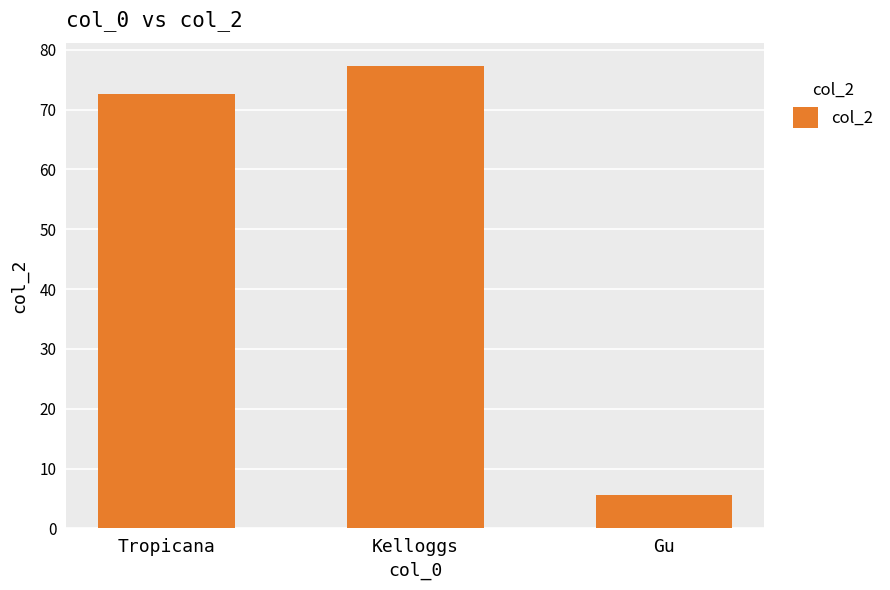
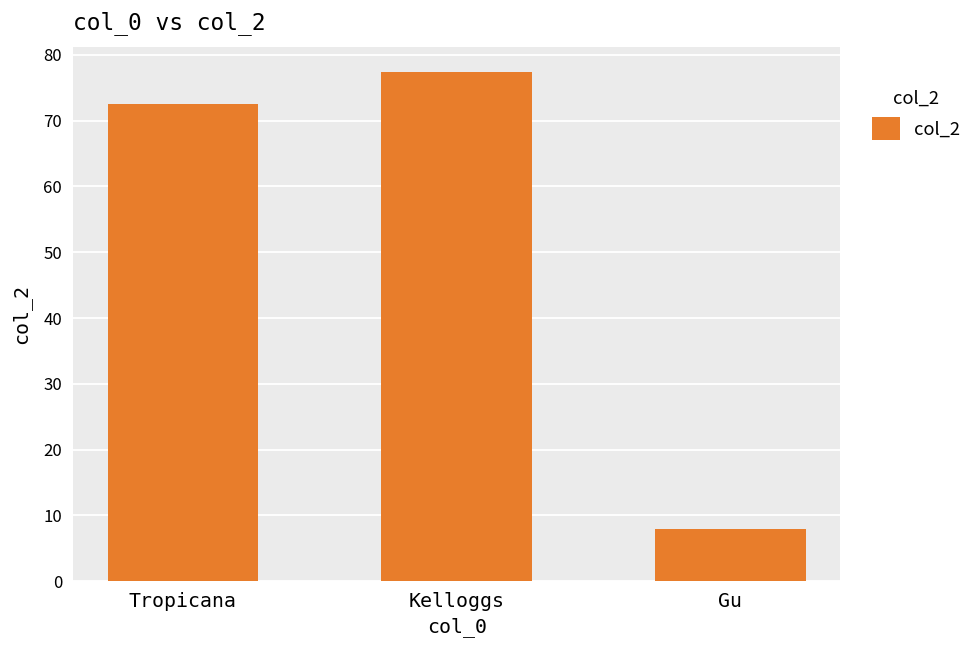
Gu: 6 -> 8
